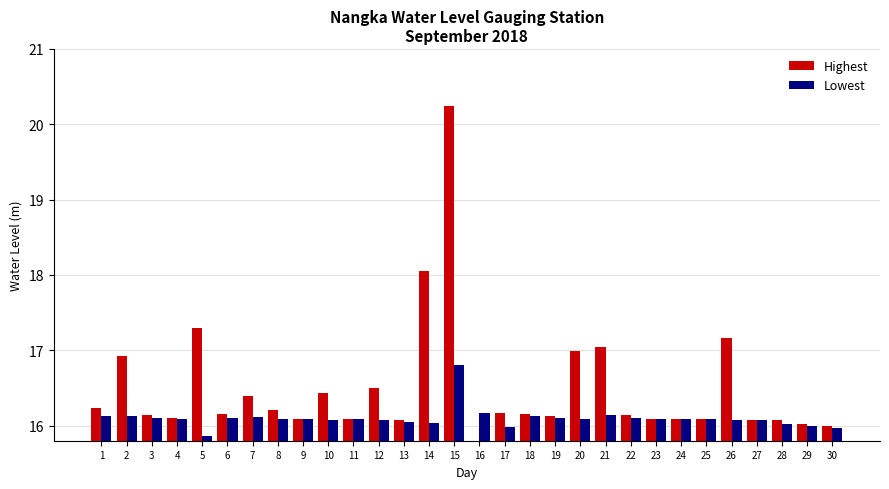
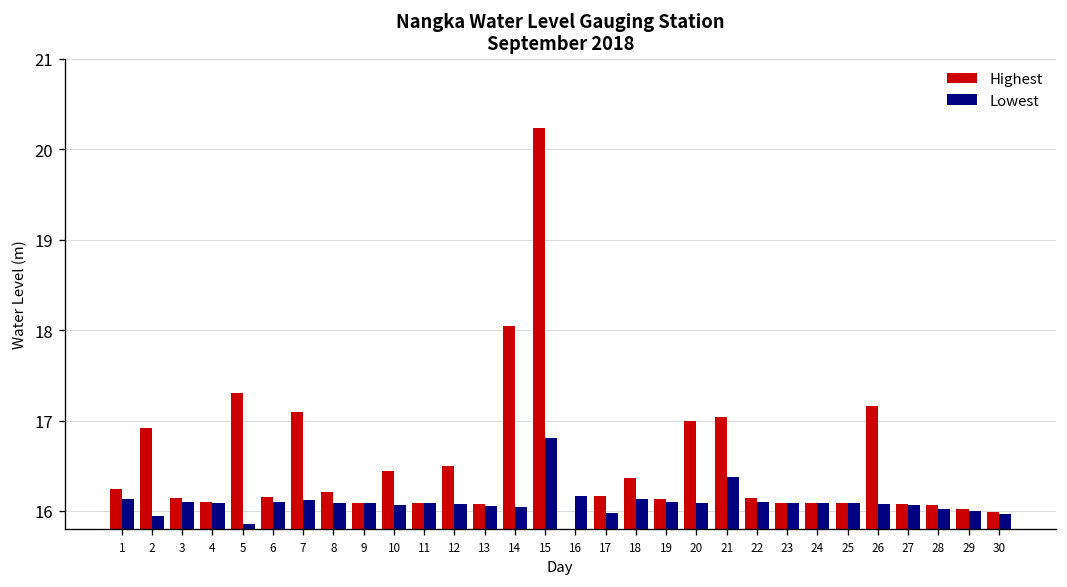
Lowest, 2: 16.1 -> 16.0
Highest, 7: 16.4 -> 17.1
Highest, 18: 16.2 -> 16.4
Lowest, 21: 16.1 -> 16.4
